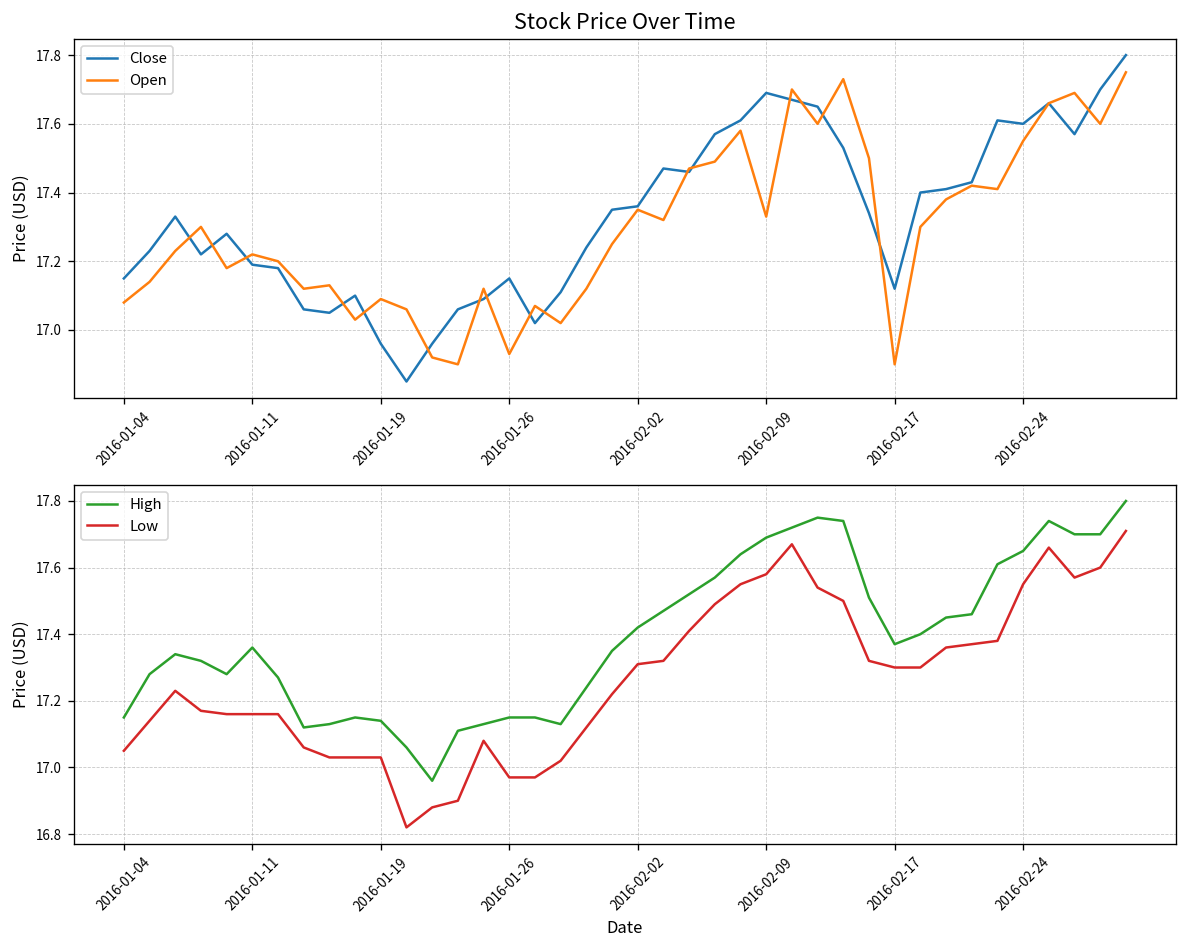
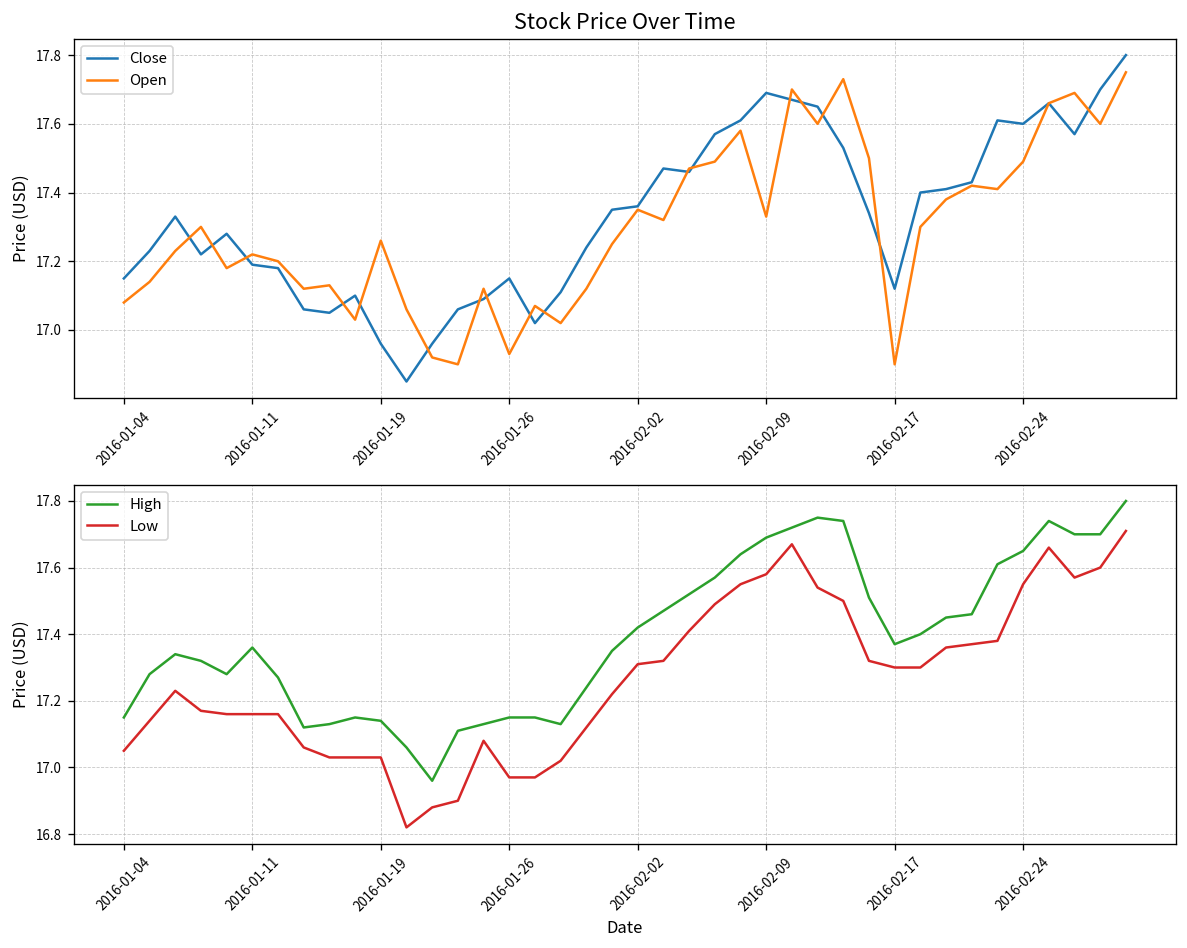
Stock Price Over Time, Open, 2016-01-19: 17.09 -> 17.26
Stock Price Over Time, Open, 2016-02-24: 17.55 -> 17.49
